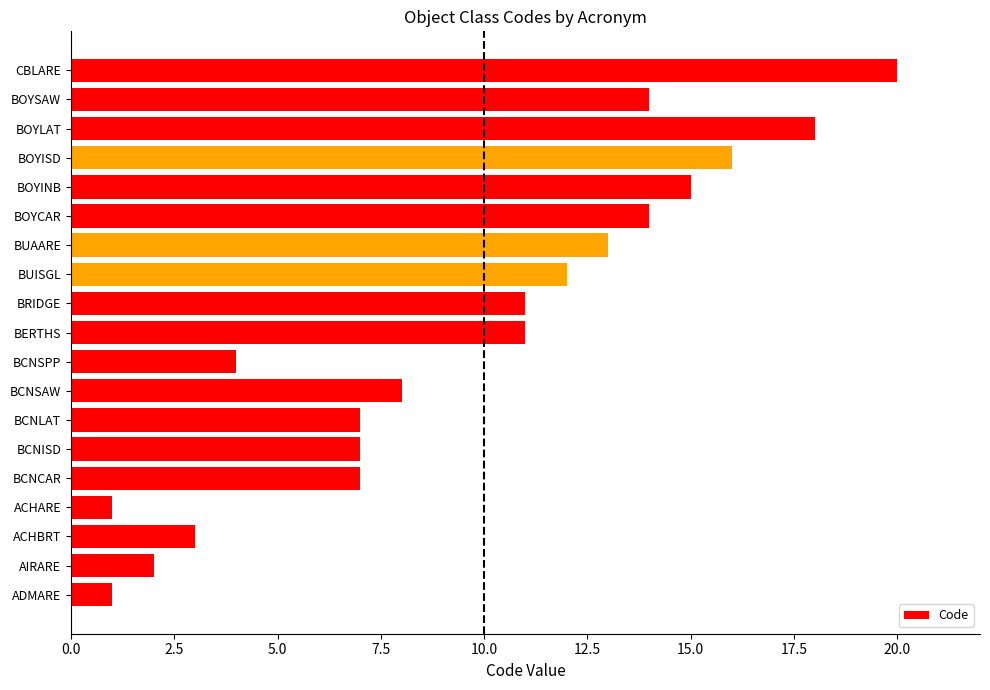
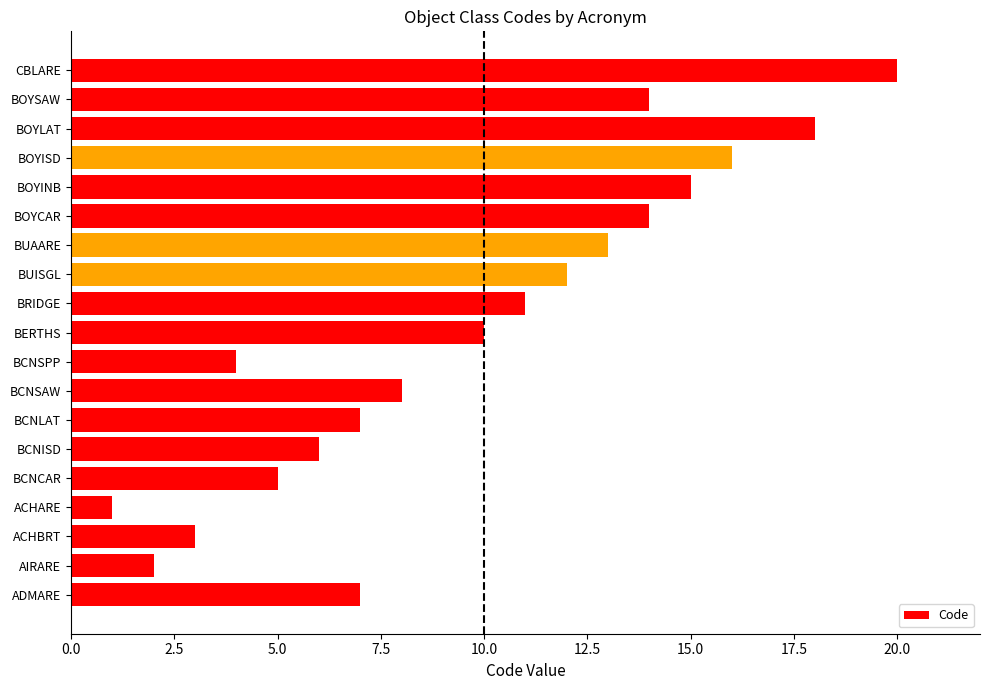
BERTHS: 11 -> 10
BCNISD: 7 -> 6
BCNCAR: 7 -> 5
ADMARE: 1 -> 7
